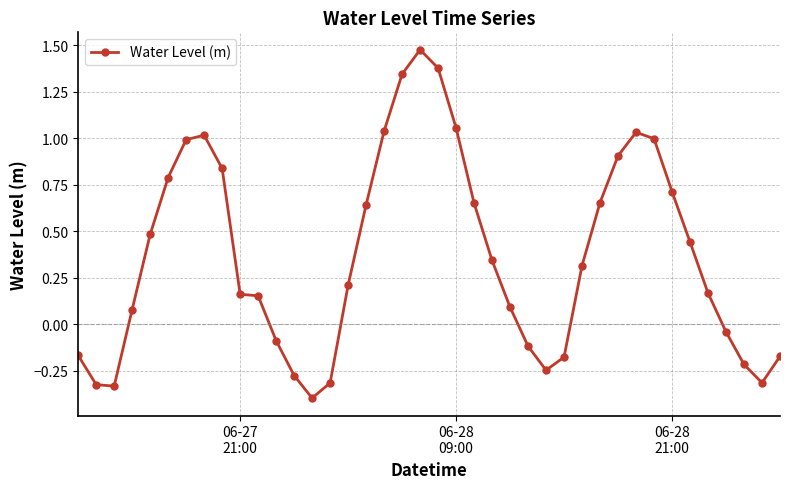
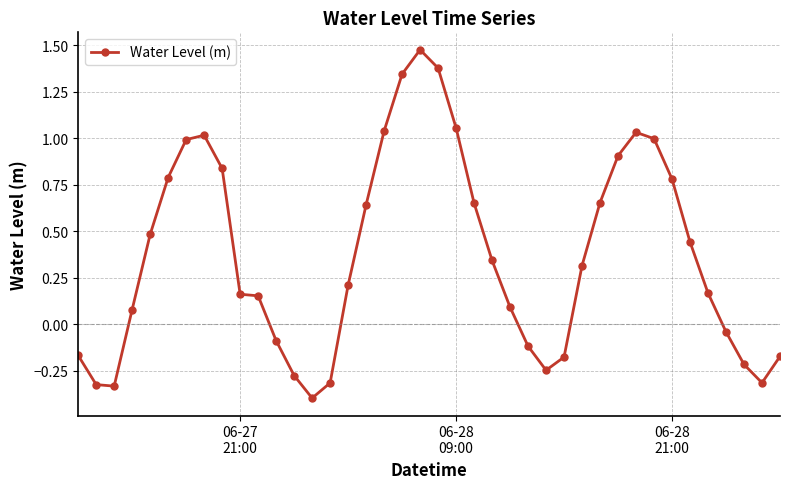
06-28 21:00: 0.71 -> 0.78
